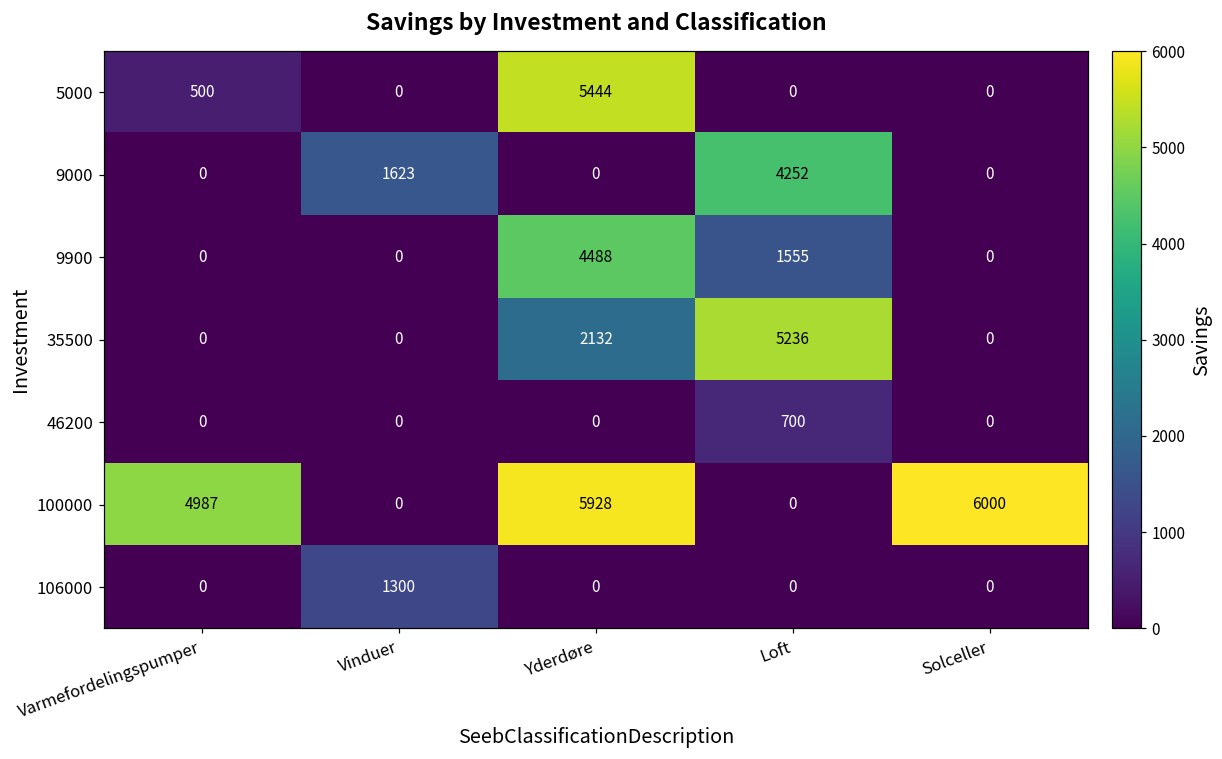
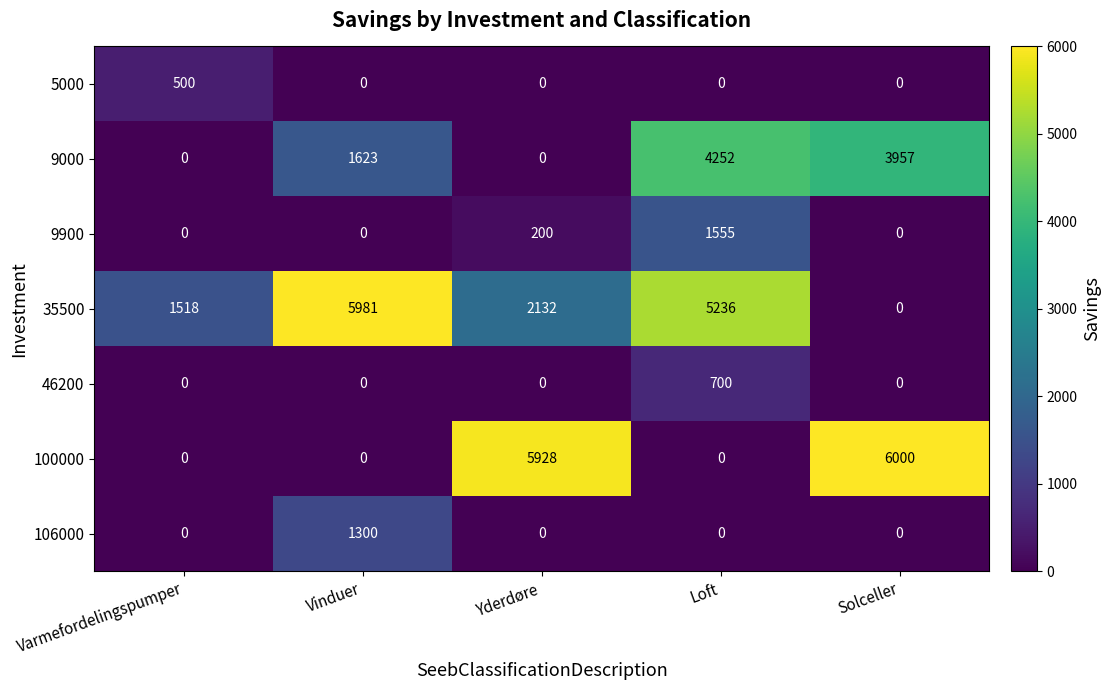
5000, Yderdøre: 5444 -> 0
9000, Solceller: 0 -> 3957
9900, Yderdøre: 4488 -> 200
35500, Varmefordelingspumper: 0 -> 1518
35500, Vinduer: 0 -> 5981
100000, Varmefordelingspumper: 4987 -> 0
